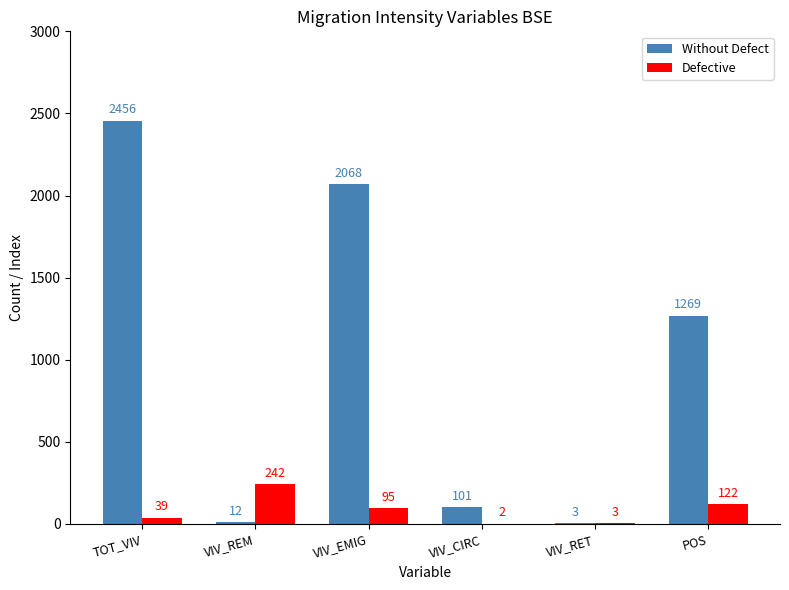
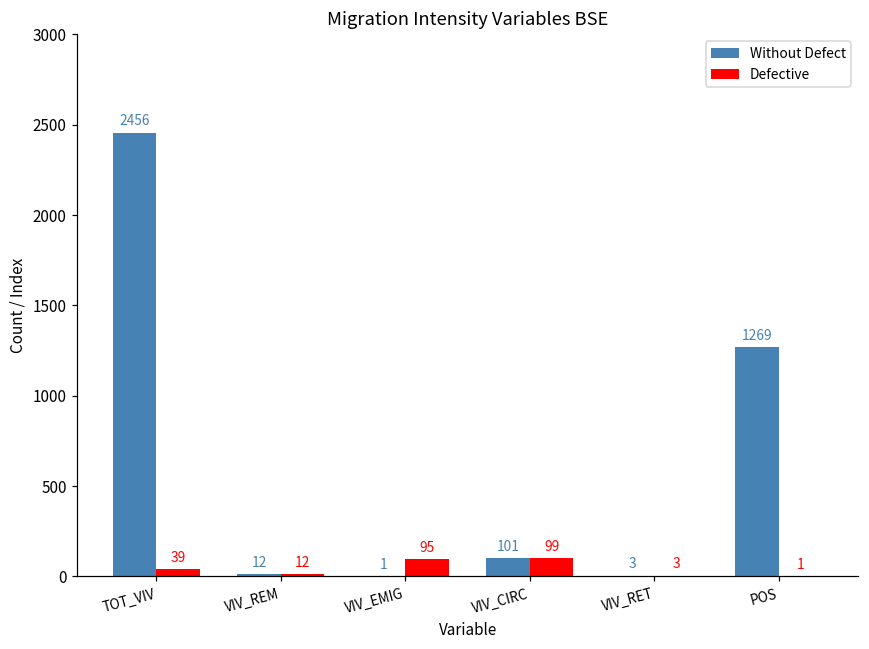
Defective, VIV_REM: 242 -> 12
Without Defect, VIV_EMIG: 2068 -> 1
Defective, VIV_CIRC: 2 -> 99
Defective, POS: 122 -> 1
